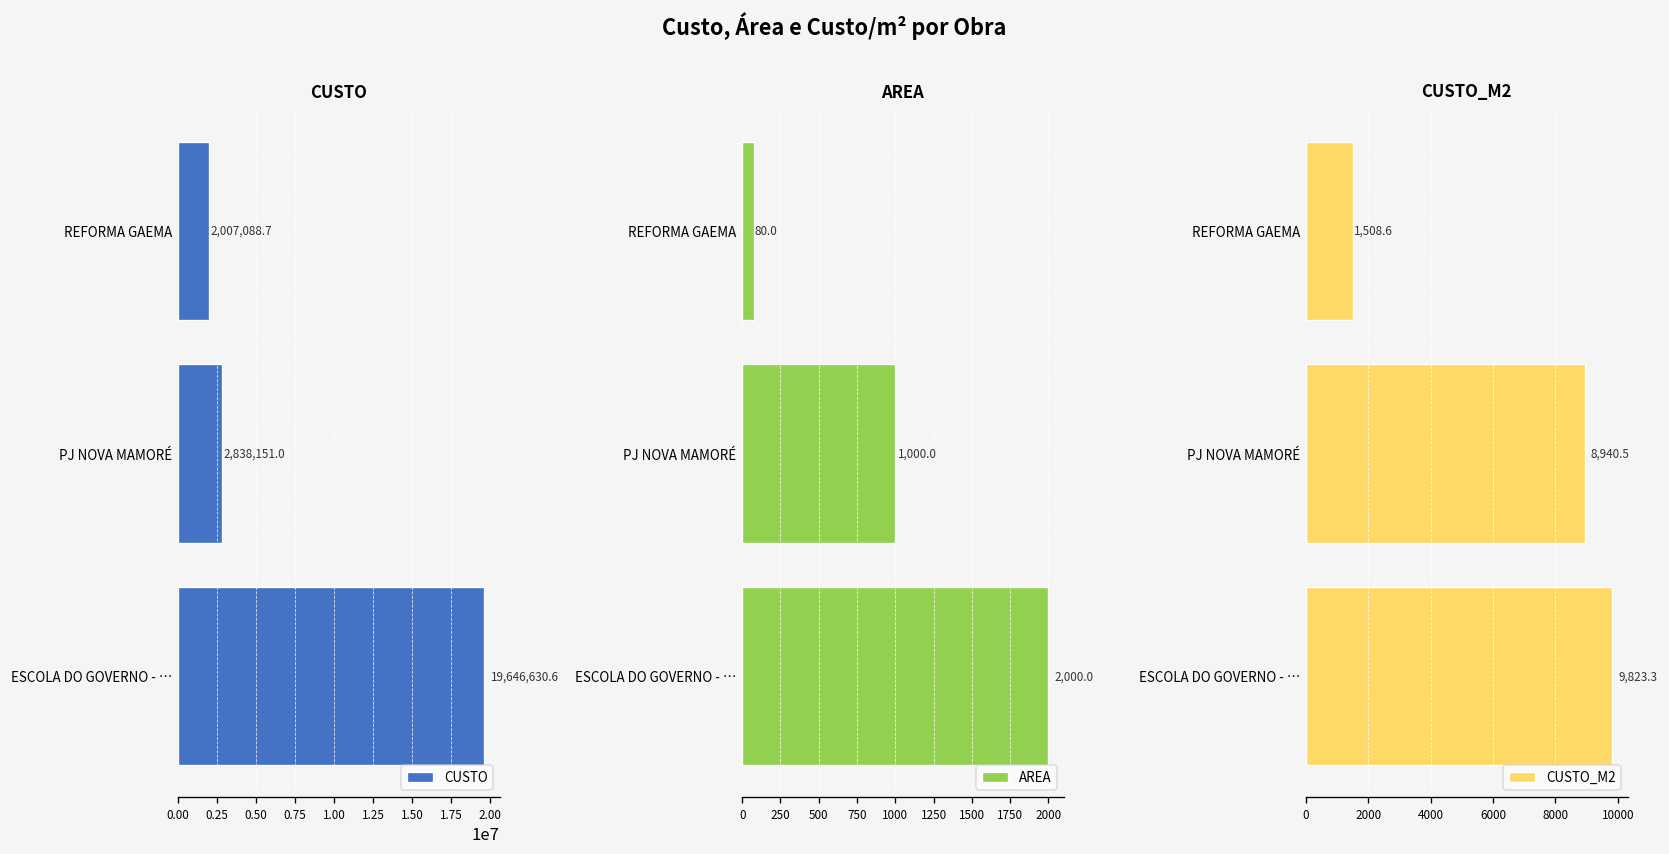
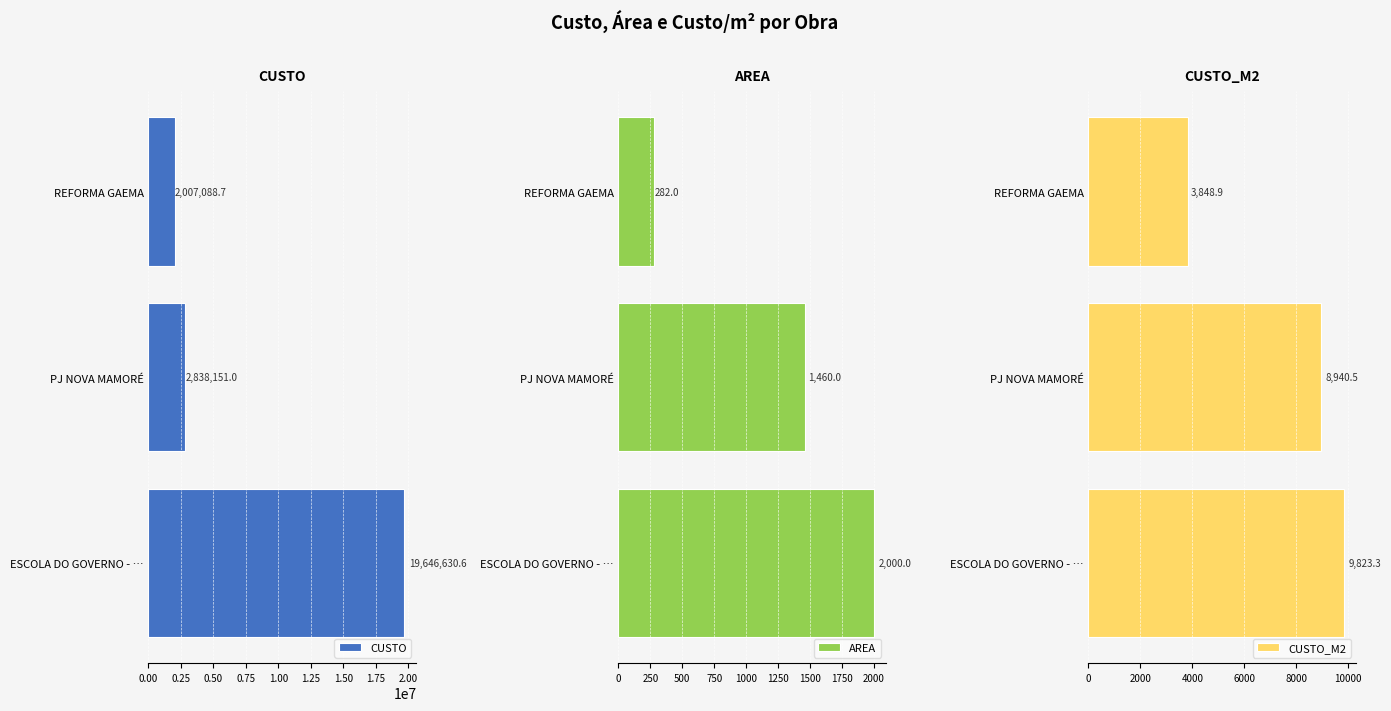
AREA, REFORMA GAEMA: 80.0 -> 282.0
AREA, PJ NOVA MAMORÉ: 1,000.0 -> 1,460.0
CUSTO_M2, REFORMA GAEMA: 1,508.6 -> 3,848.9
